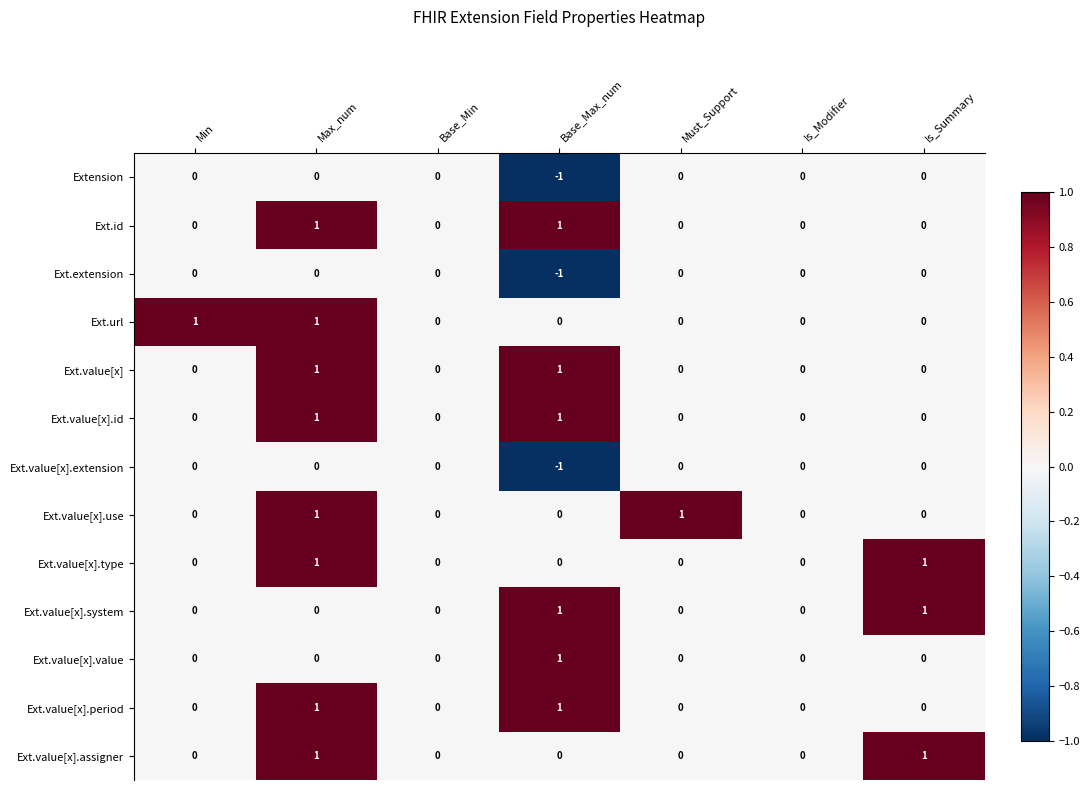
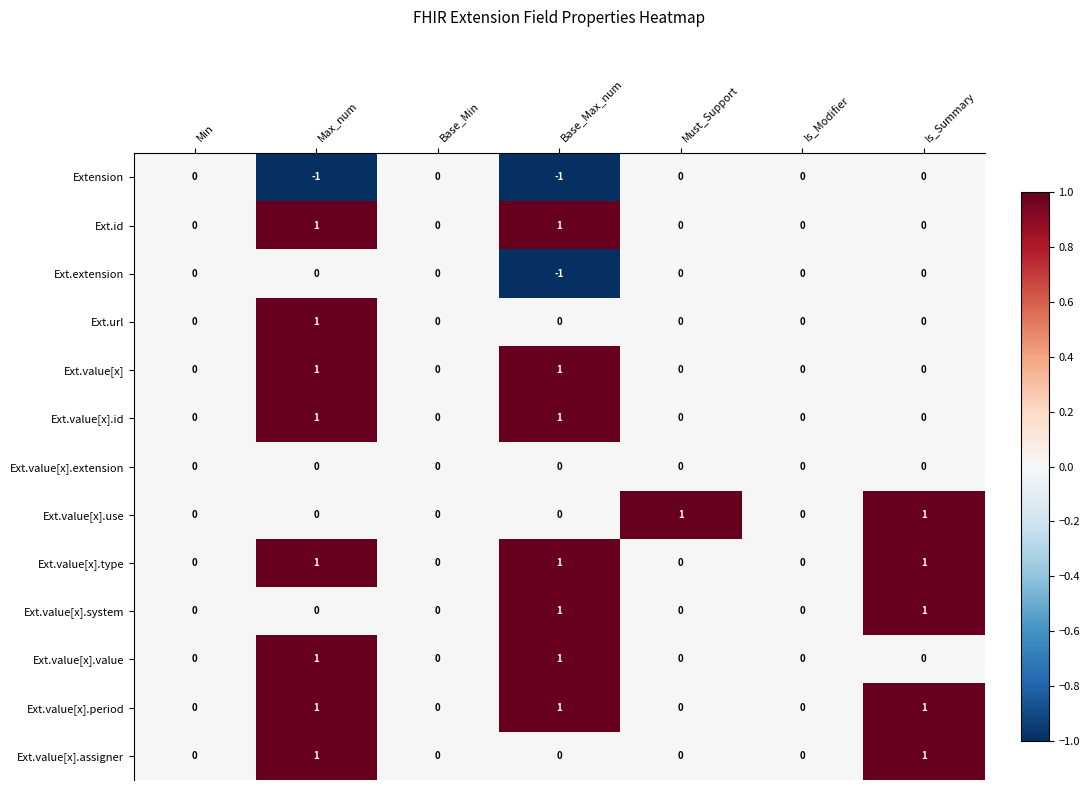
Extension, Max_num: 0 -> -1
Ext.url, Min: 1 -> 0
Ext.value[x].extension, Base_Max_num: -1 -> 0
Ext.value[x].use, Max_num: 1 -> 0
Ext.value[x].use, Is_Summary: 0 -> 1
Ext.value[x].type, Base_Max_num: 0 -> 1
Ext.value[x].value, Max_num: 0 -> 1
Ext.value[x].period, Is_Summary: 0 -> 1
